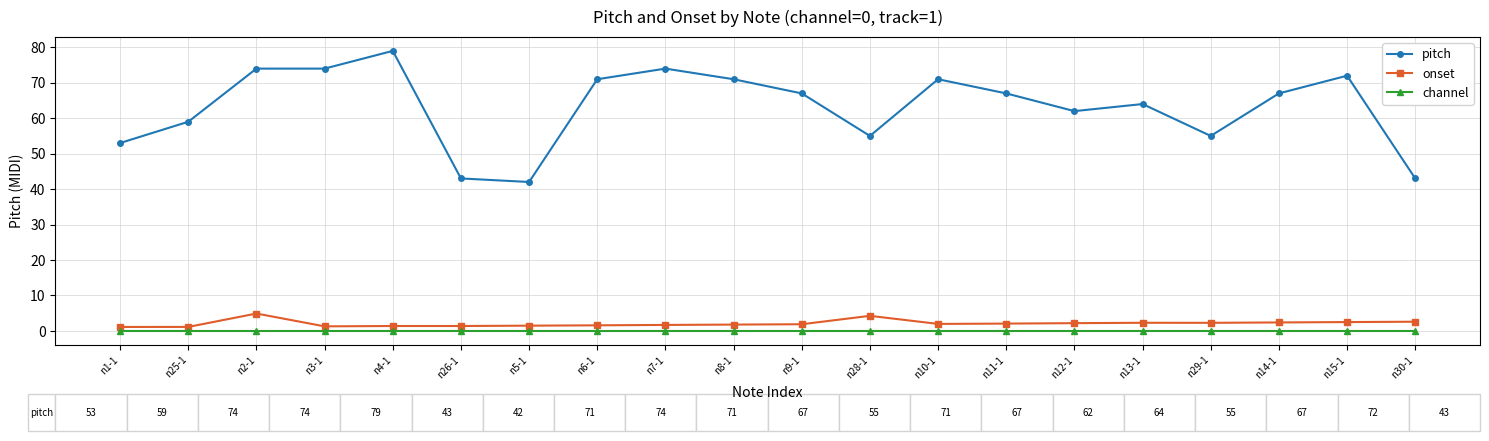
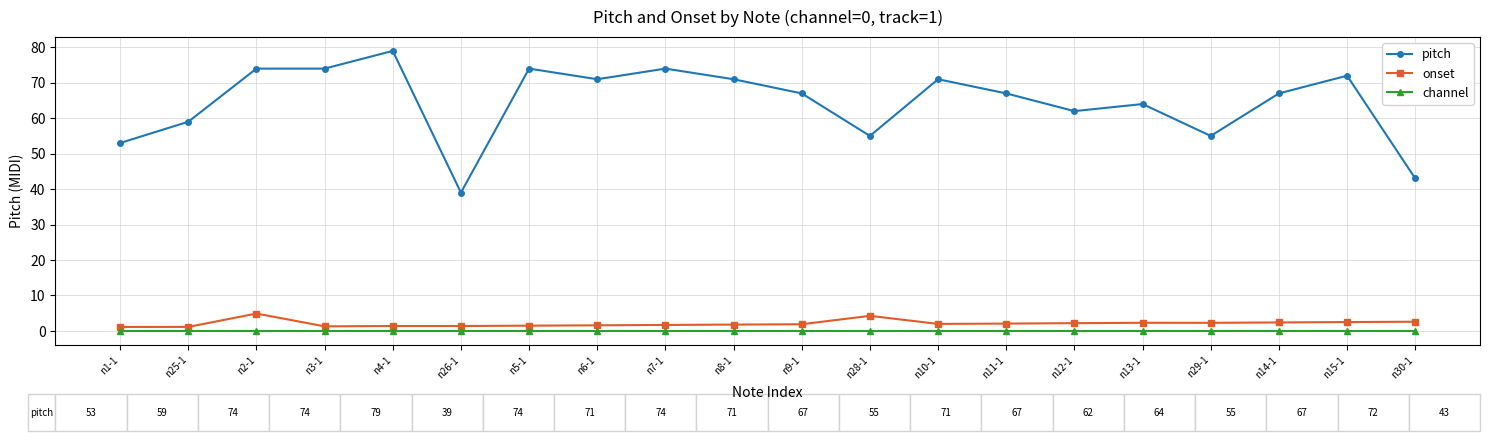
pitch, n26-1: 43 -> 39
pitch, n5-1: 42 -> 74
